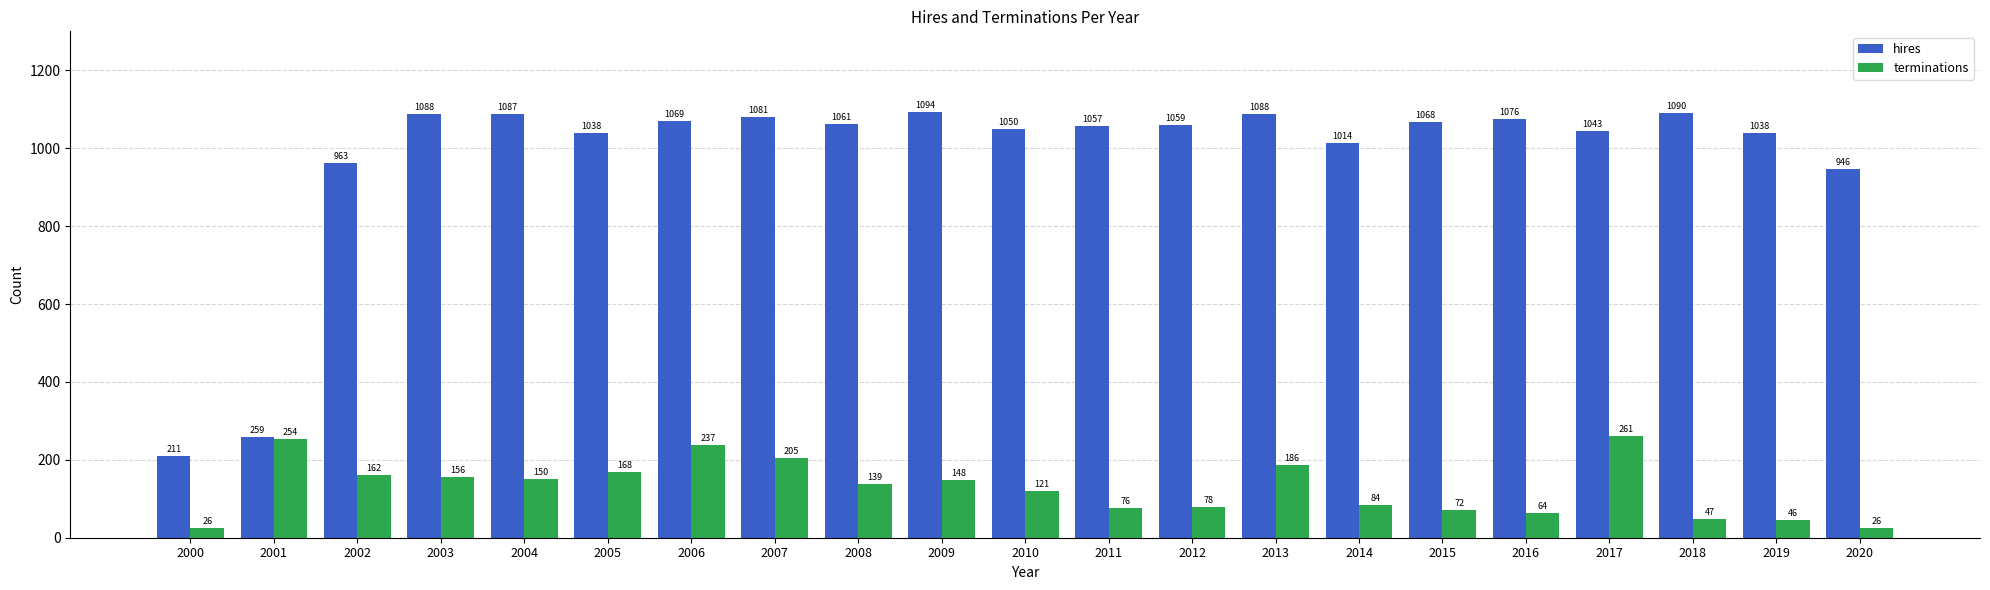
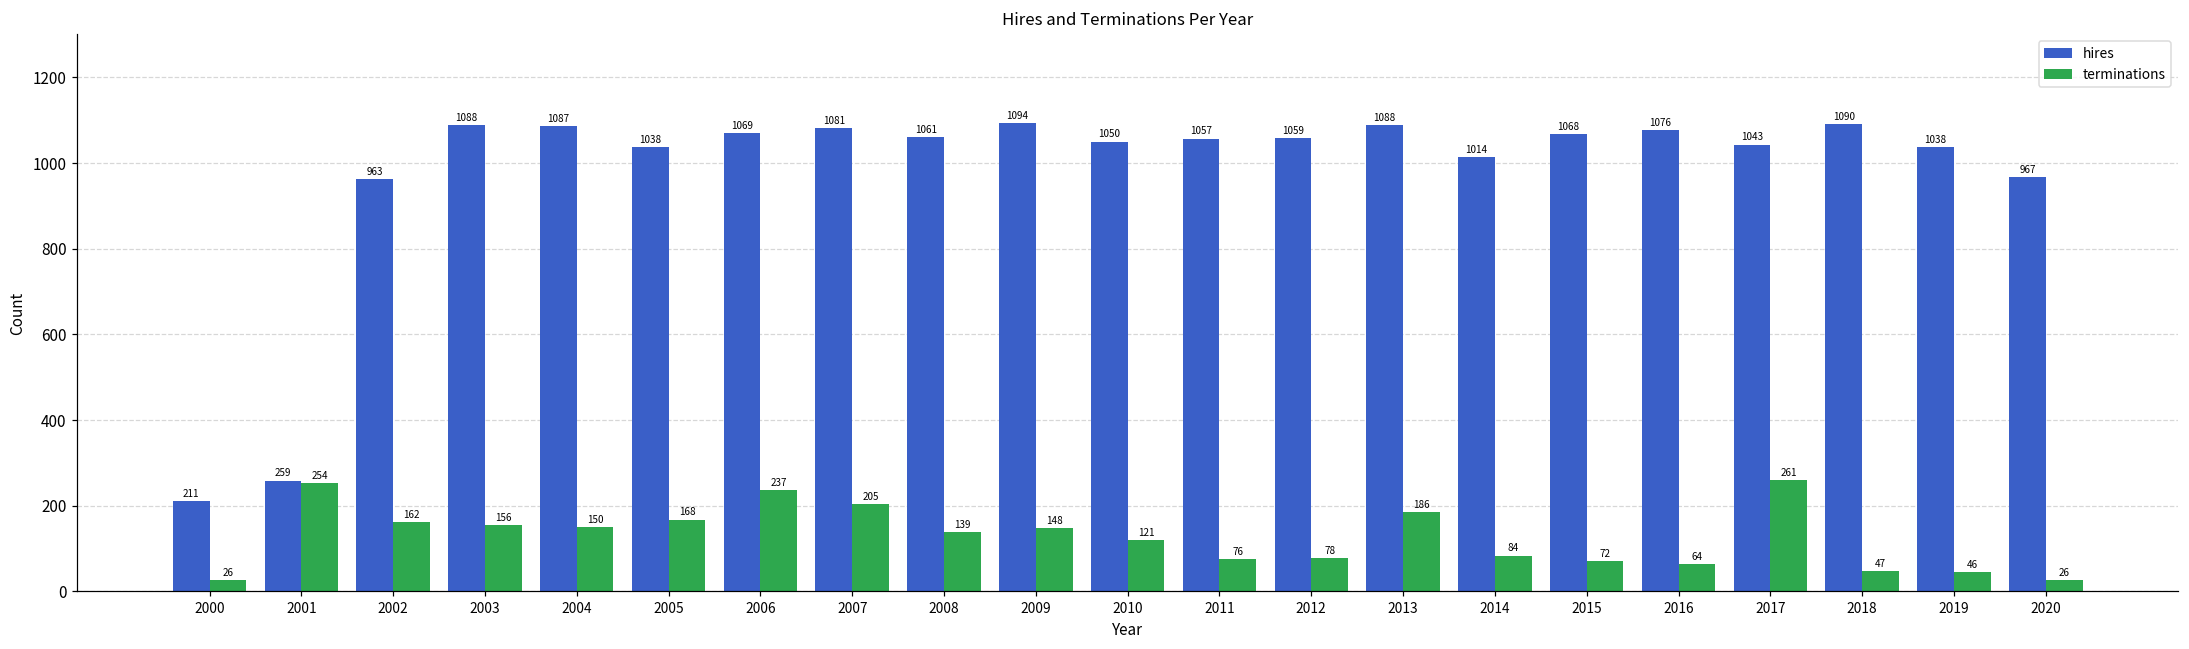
hires, 2020: 946 -> 967
